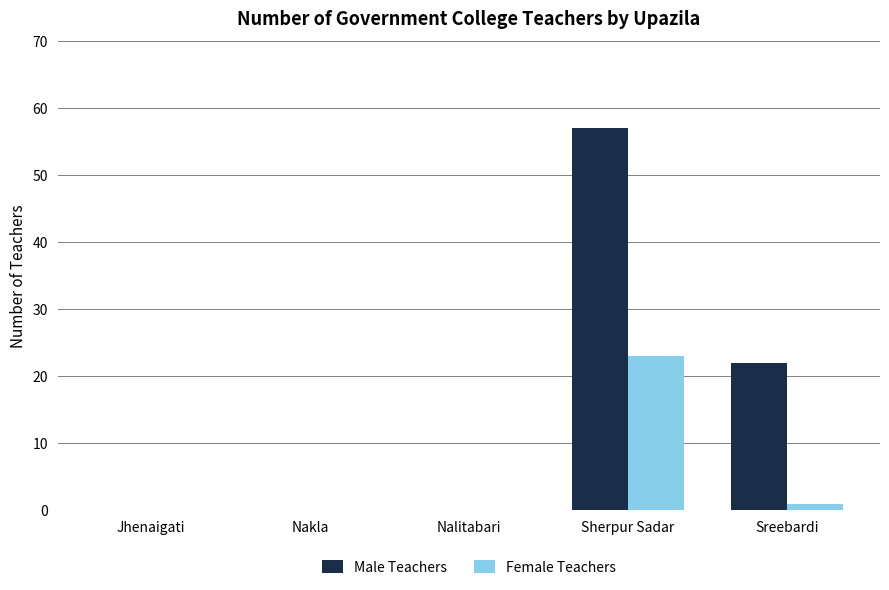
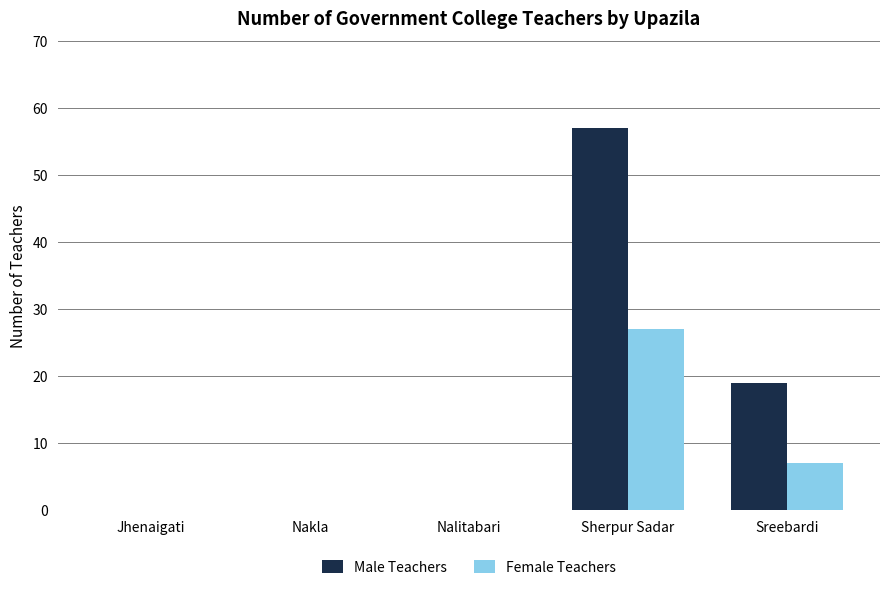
Female Teachers, Sherpur Sadar: 23 -> 27
Male Teachers, Sreebardi: 22 -> 19
Female Teachers, Sreebardi: 1 -> 7
